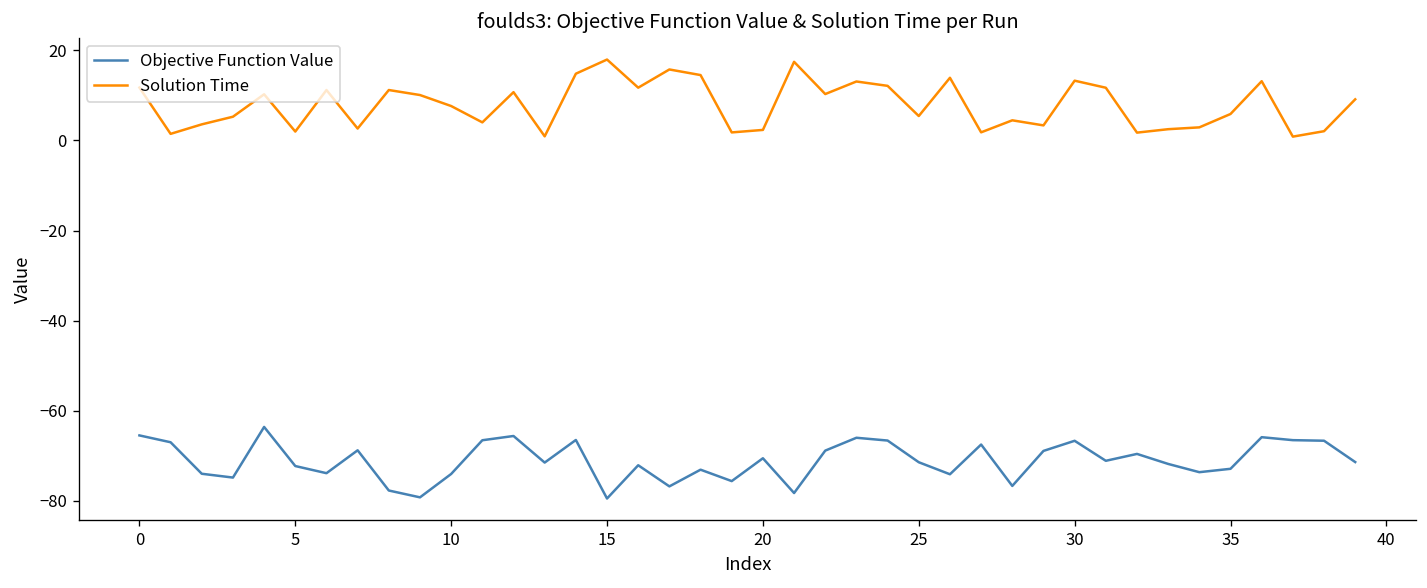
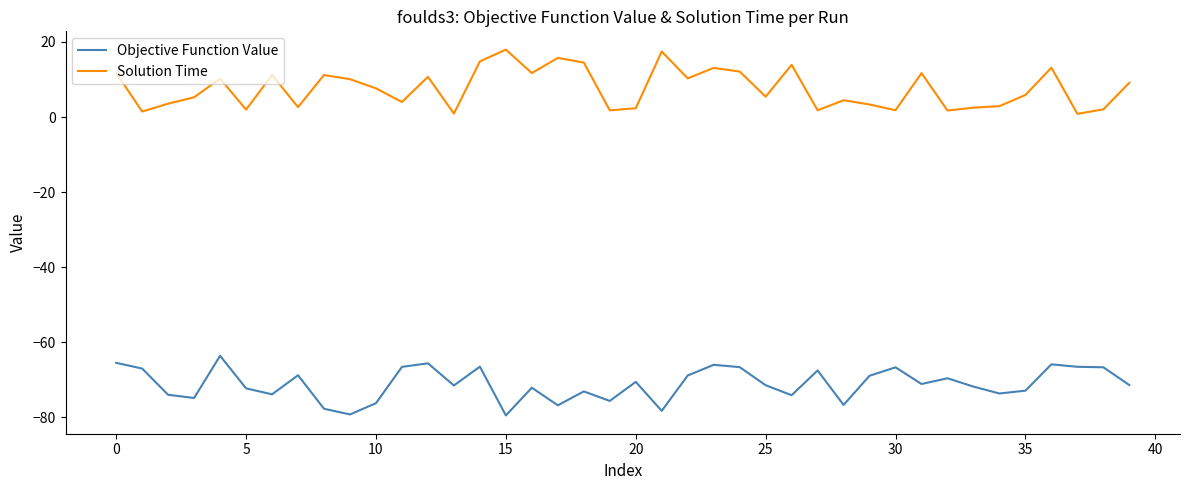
Objective Function Value, 10: -74 -> -76
Solution Time, 30: 13 -> 2
